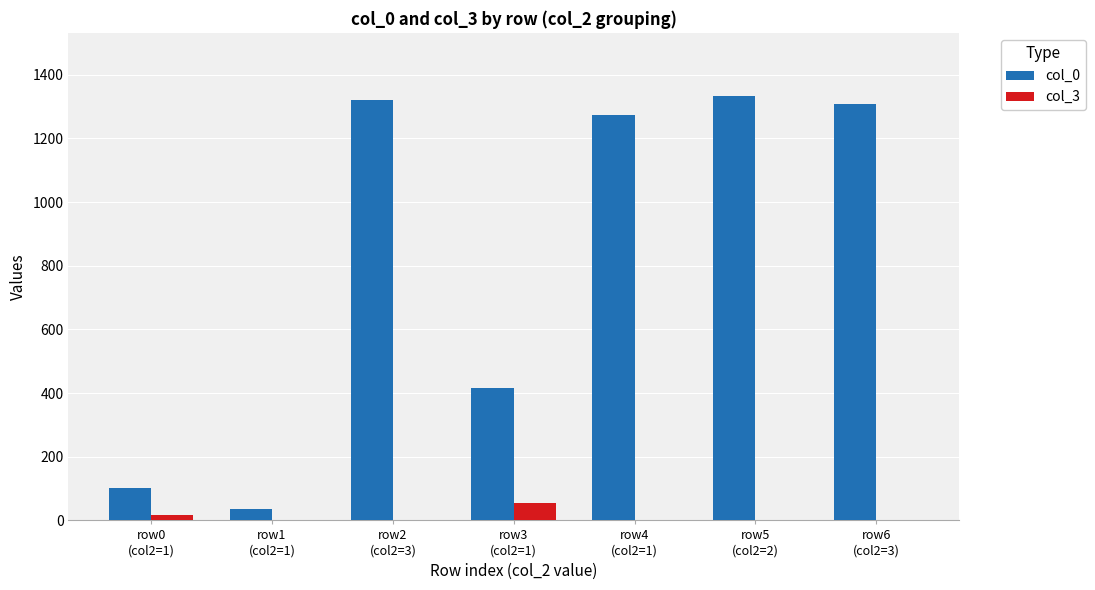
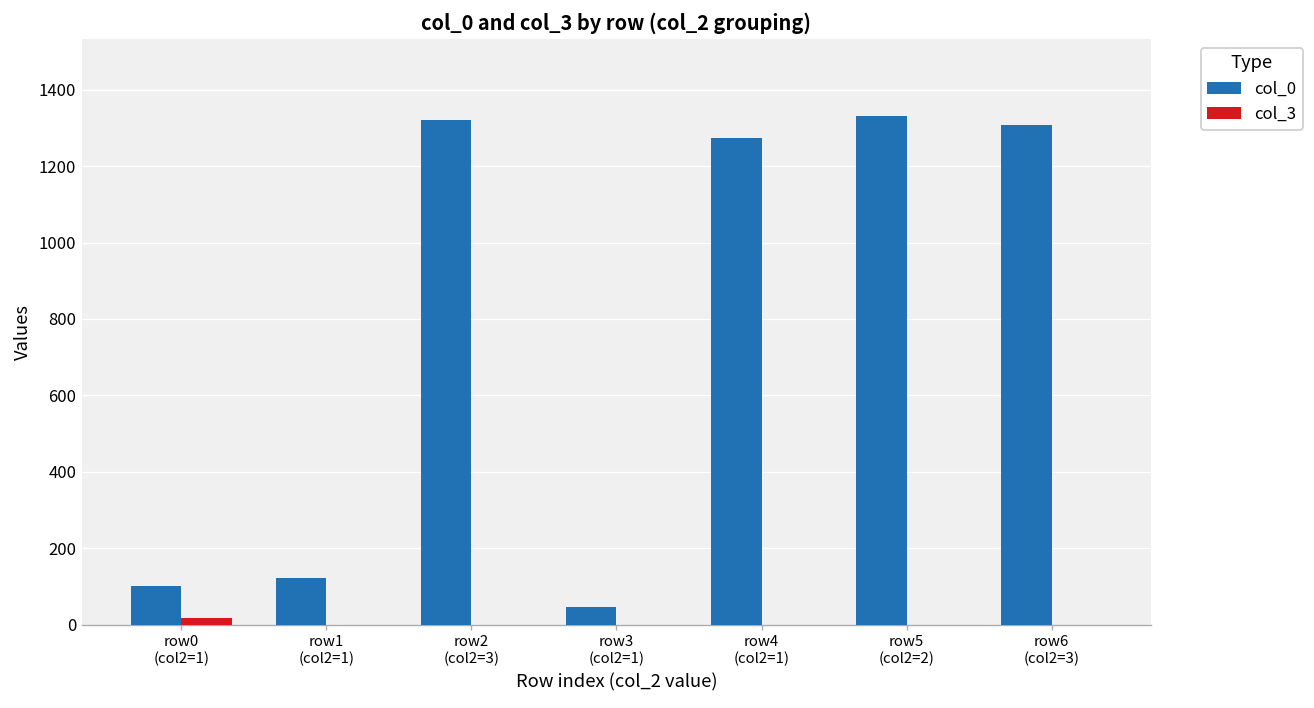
col_0, row1 (col2=1): 40 -> 120
col_0, row3 (col2=1): 420 -> 50
col_3, row3 (col2=1): 60 -> 0
